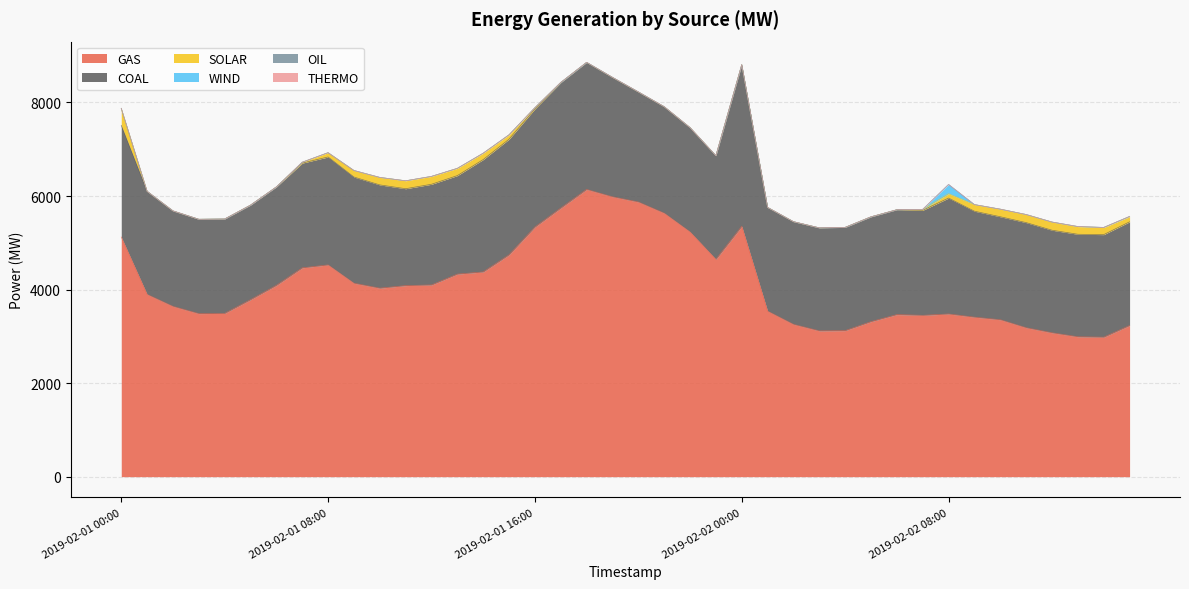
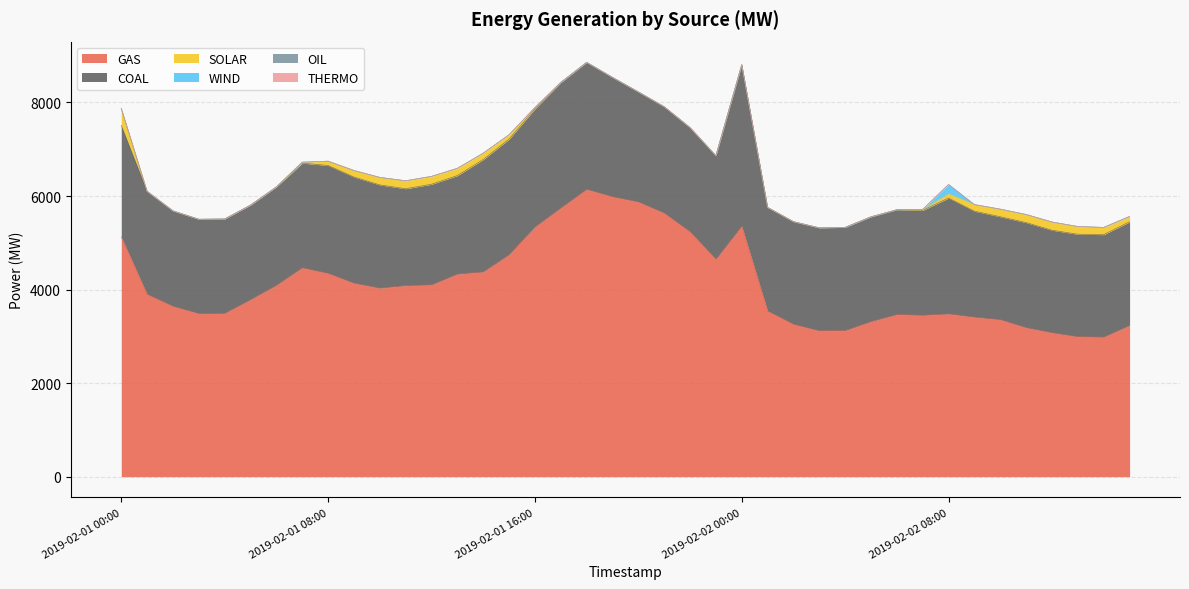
GAS, 2019-02-01 08:00: 4500 -> 4300
